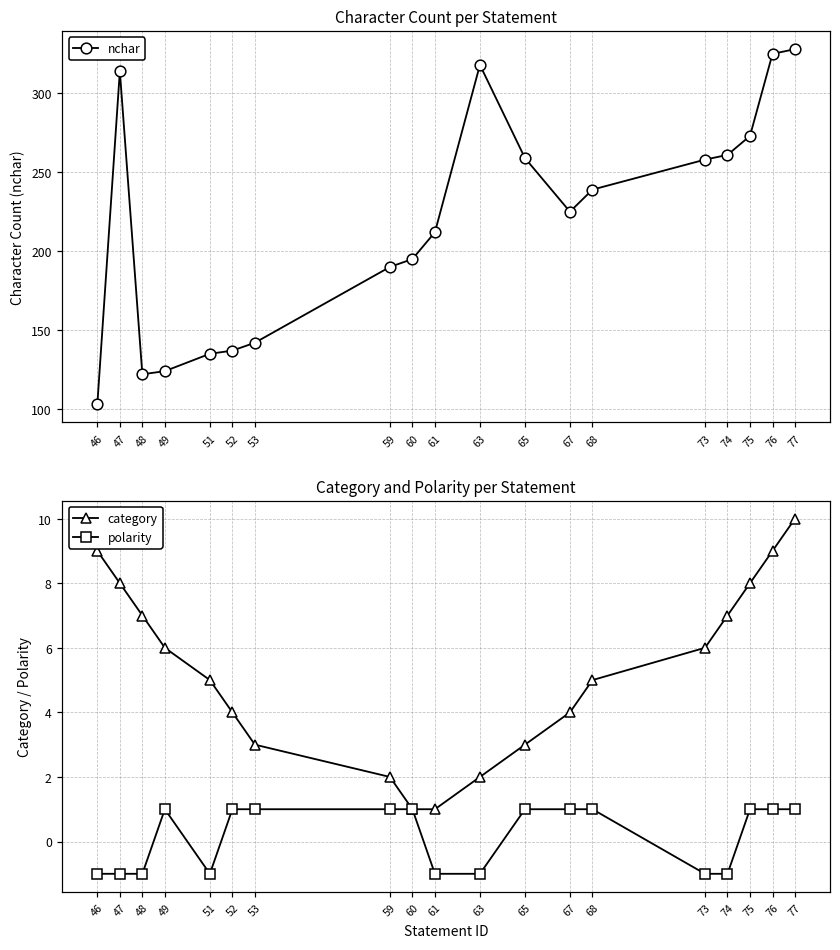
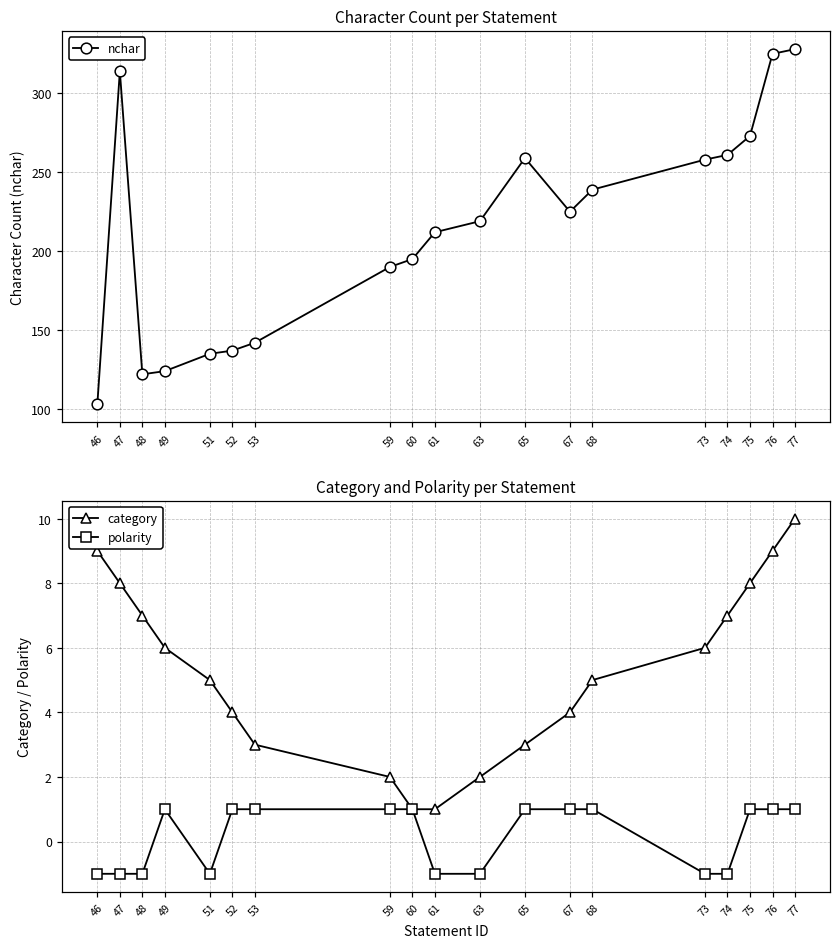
Character Count per Statement, 63: 318 -> 219
